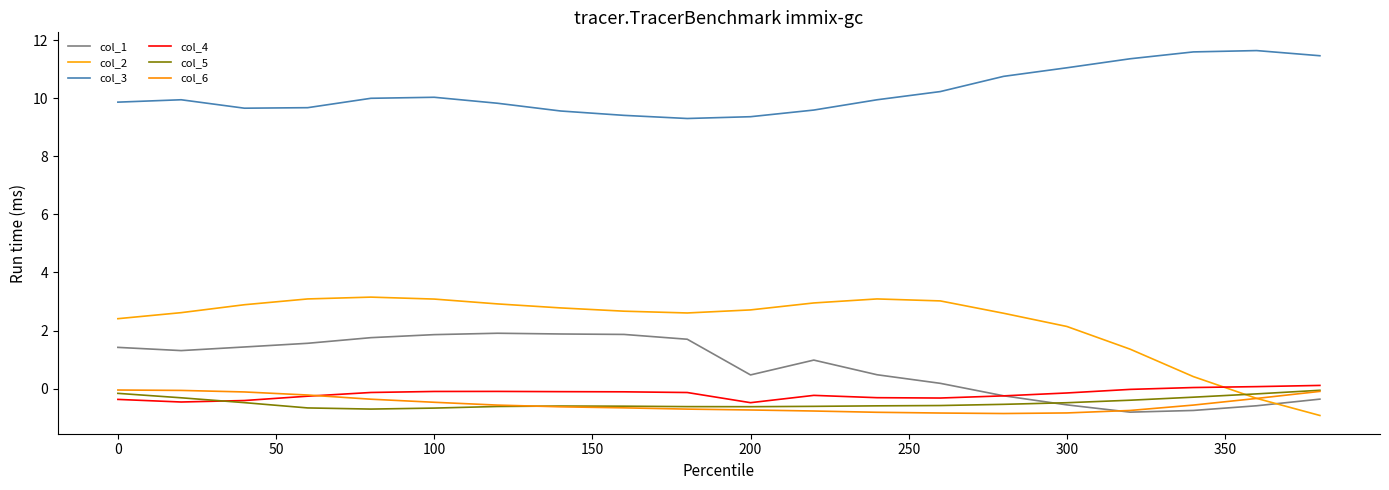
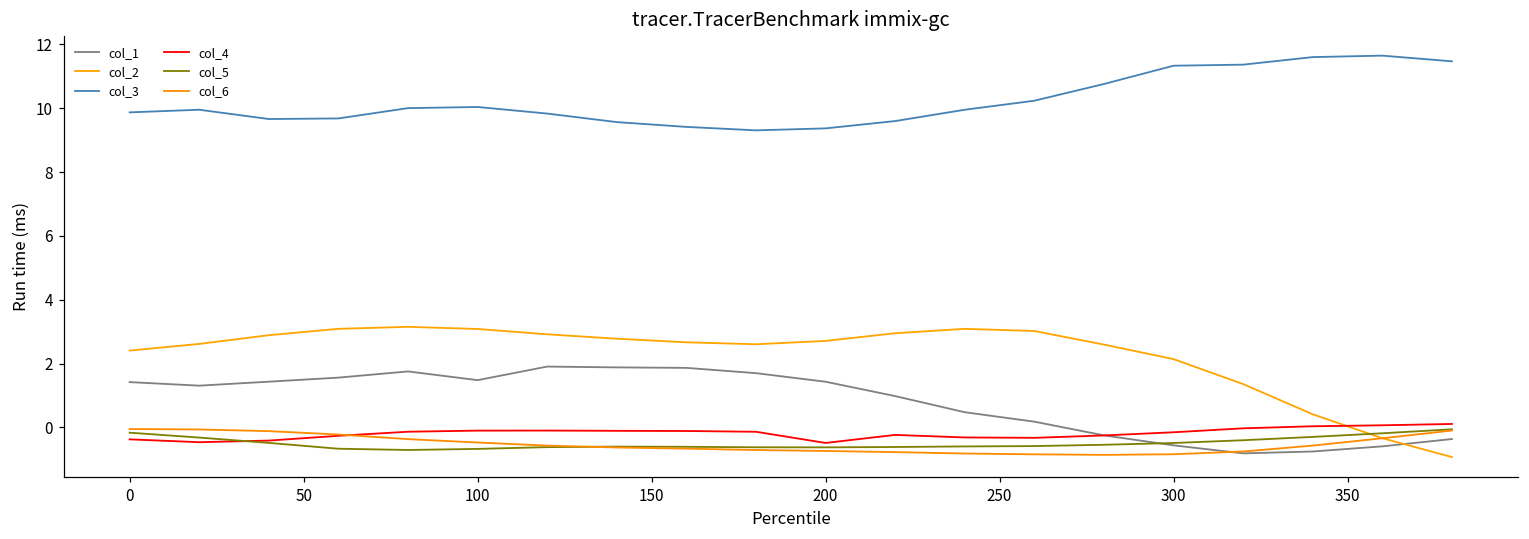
col_1, 100: 1.9 -> 1.5
col_1, 200: 0.5 -> 1.4
col_3, 300: 11.1 -> 11.3
